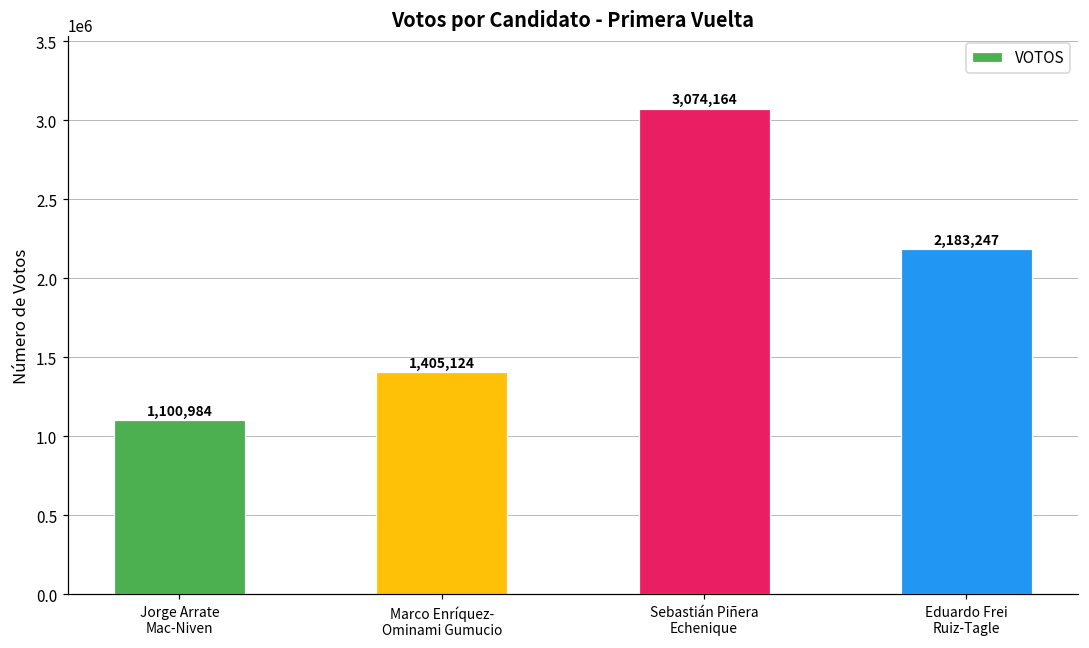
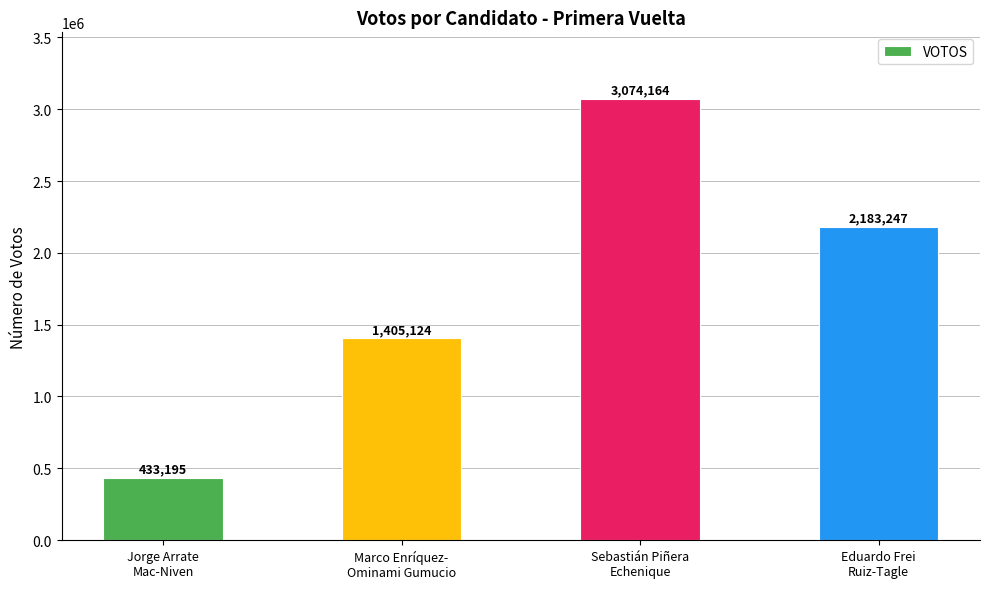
Jorge Arrate Mac-Niven: 1,100,984 -> 433,195
